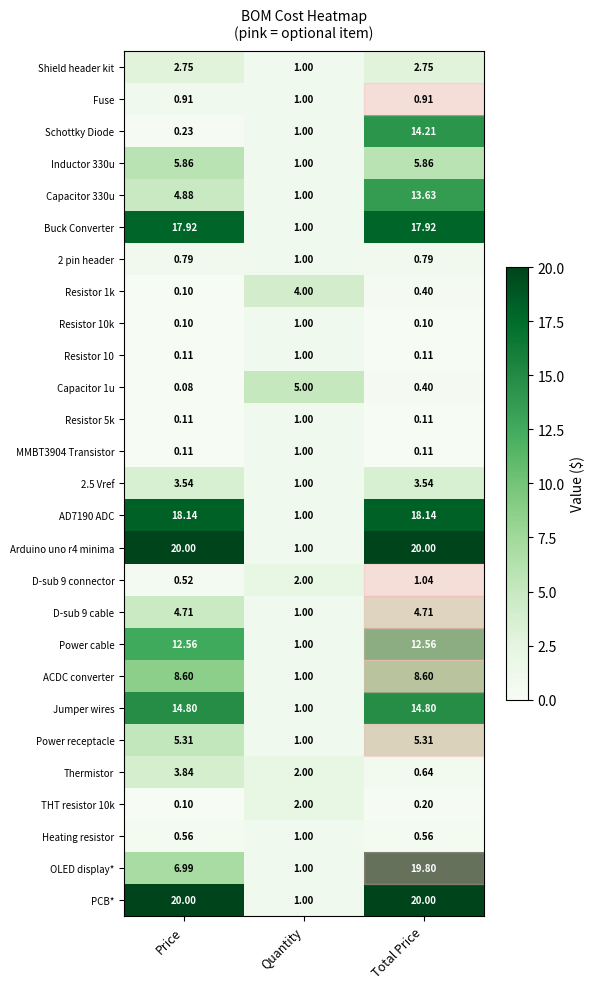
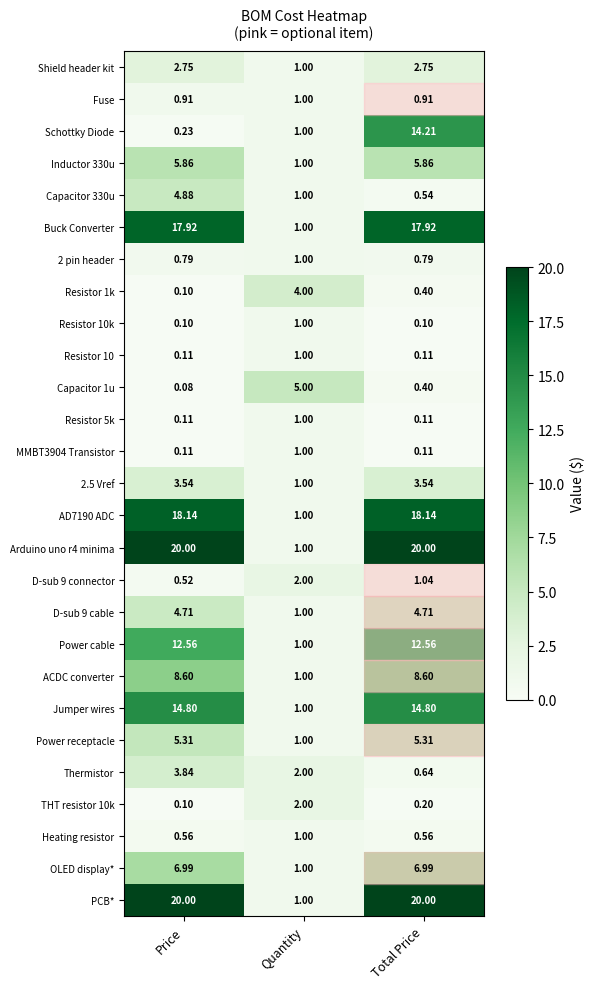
Capacitor 330u, Total Price: 13.63 -> 0.54
OLED display*, Total Price: 19.80 -> 6.99
